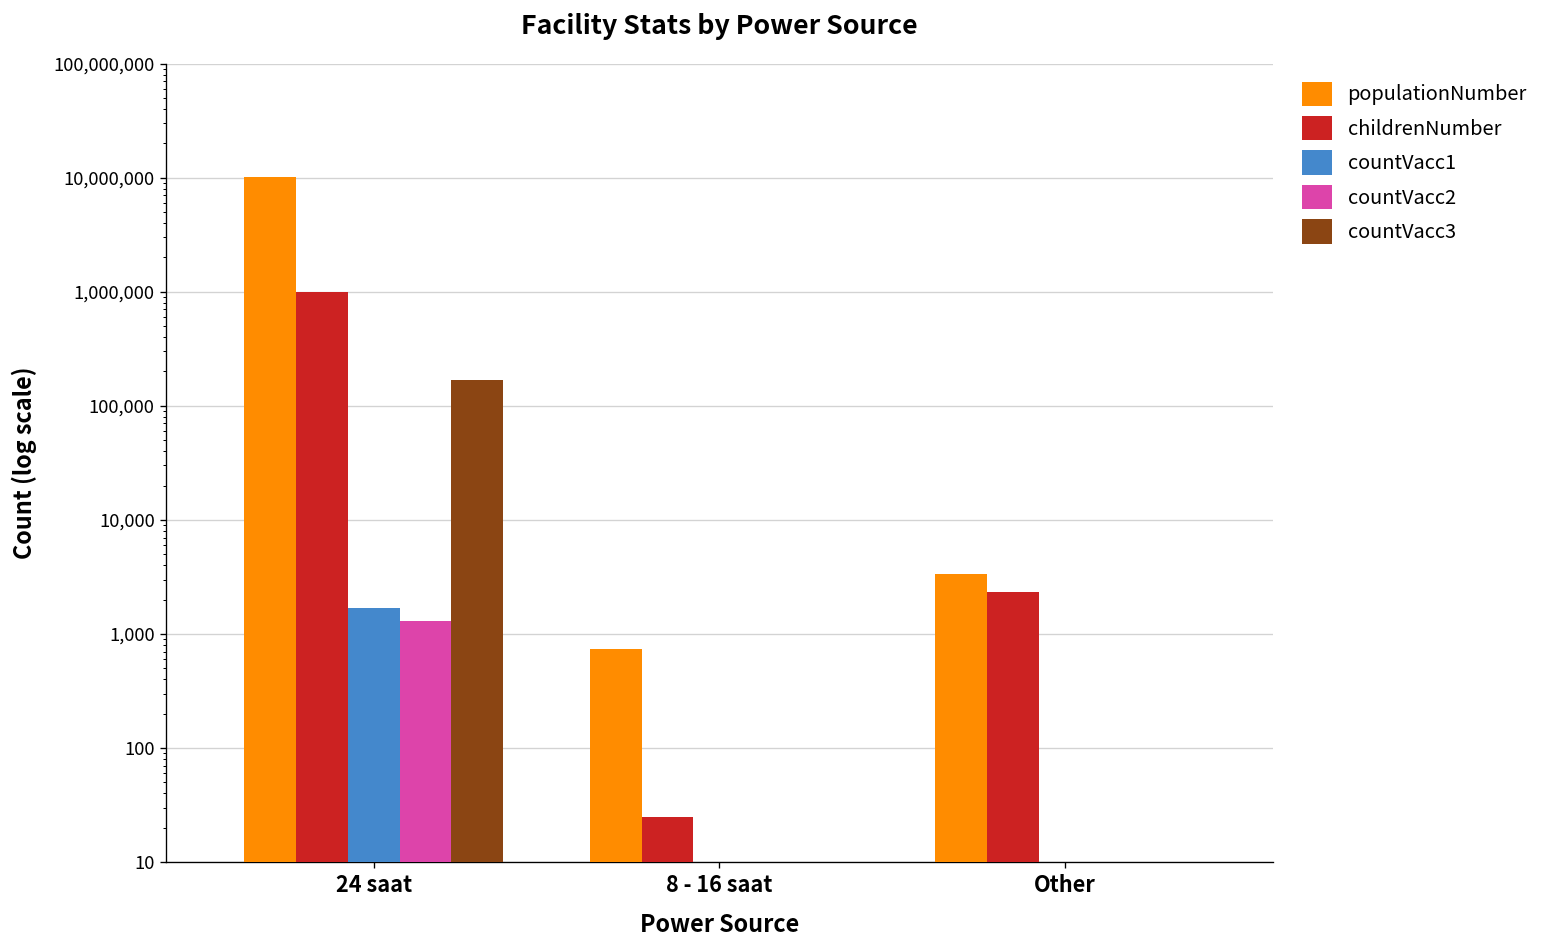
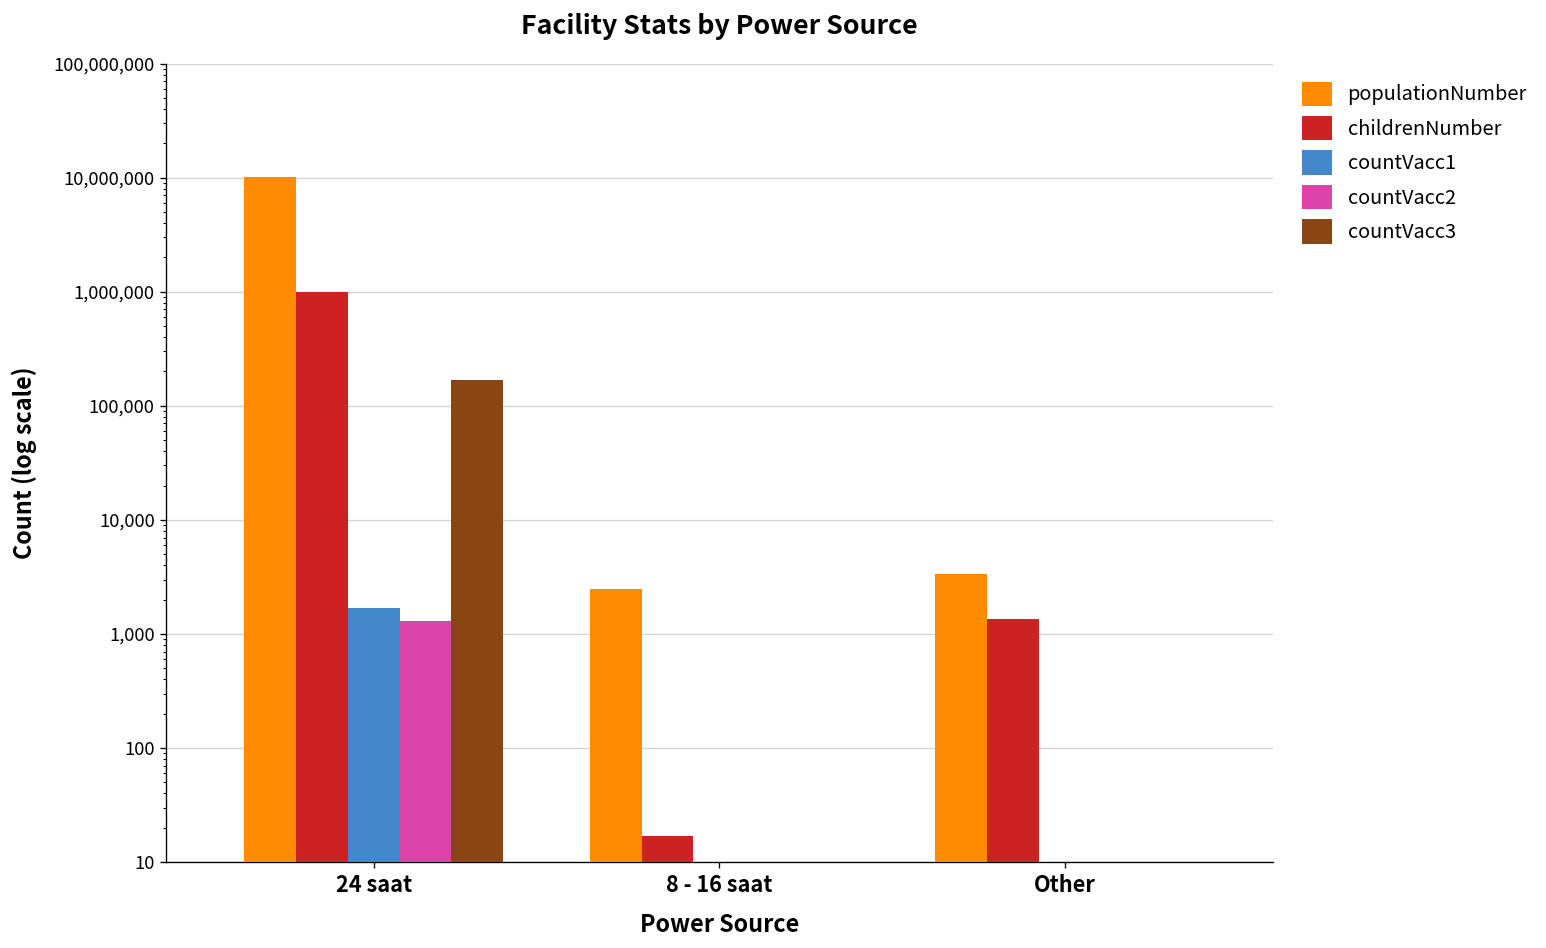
populationNumber, 8 - 16 saat: 700 -> 2,500
childrenNumber, 8 - 16 saat: 25 -> 17
childrenNumber, Other: 2,300 -> 1,300
